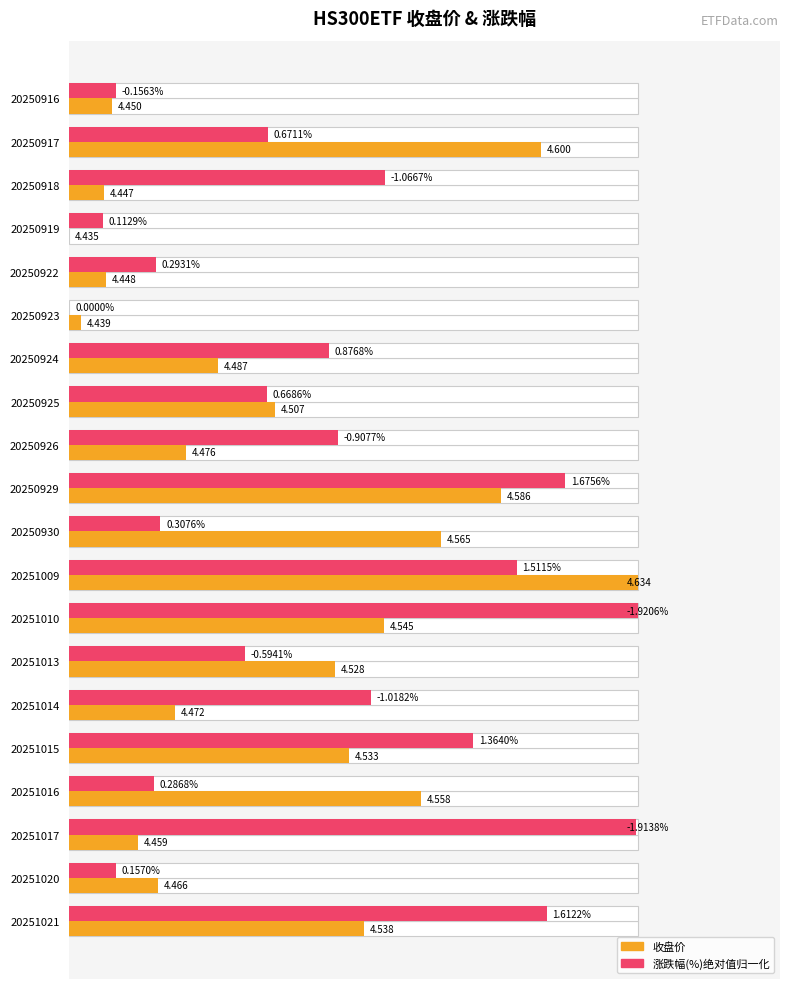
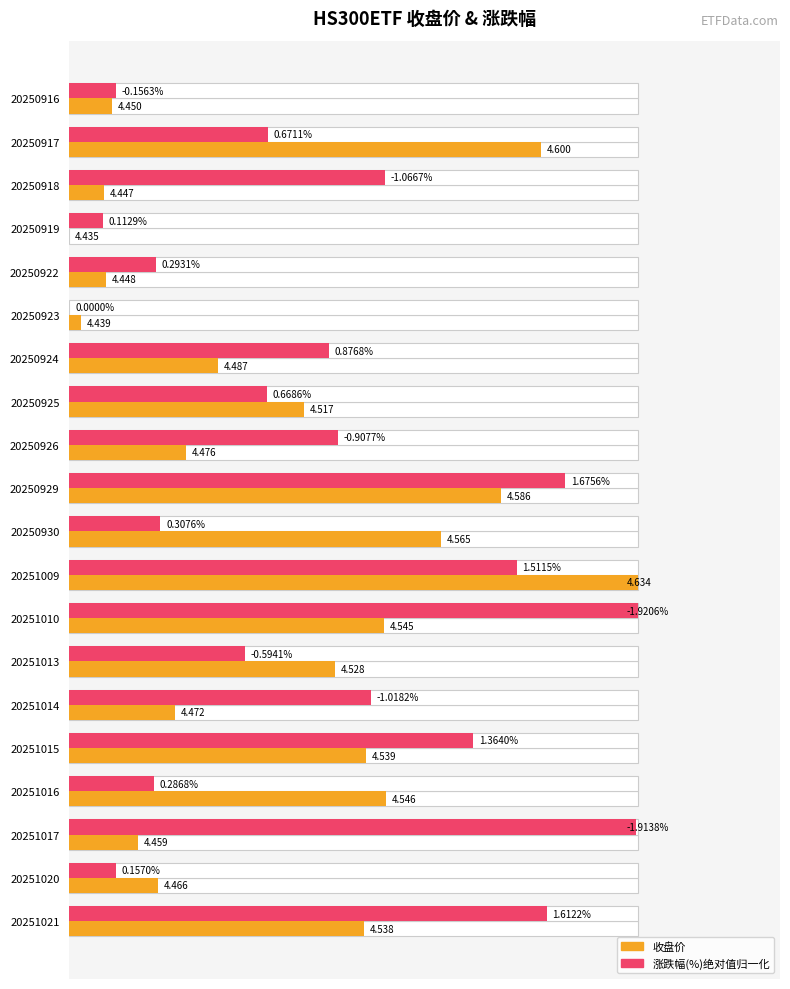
收盘价, 20250925: 4.507 -> 4.517
收盘价, 20251015: 4.533 -> 4.539
收盘价, 20251016: 4.558 -> 4.546
